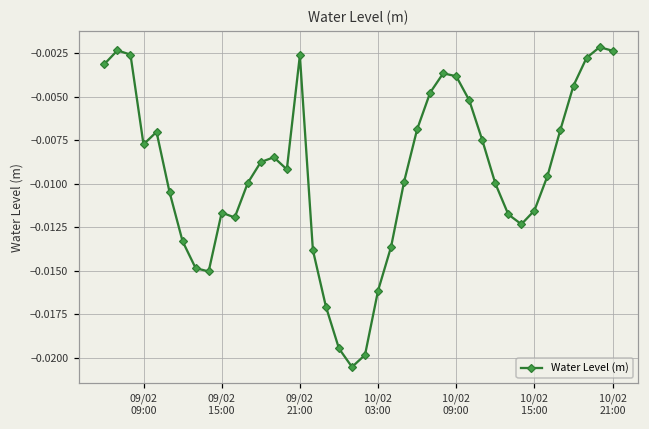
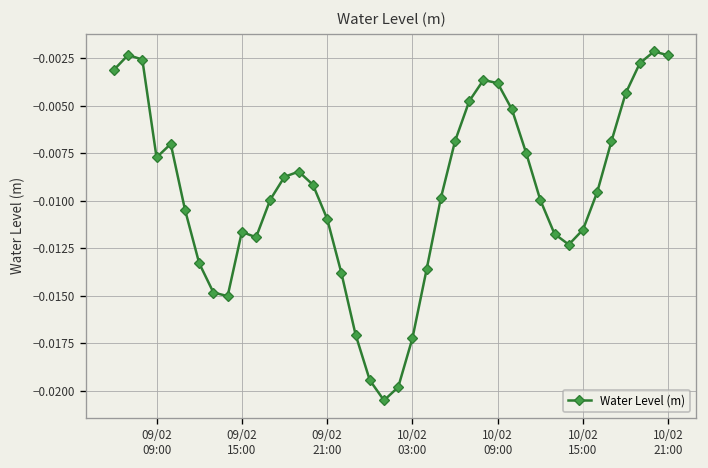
09/02 21:00: -0.0026 -> -0.0110
10/02 03:00: -0.0161 -> -0.0173
